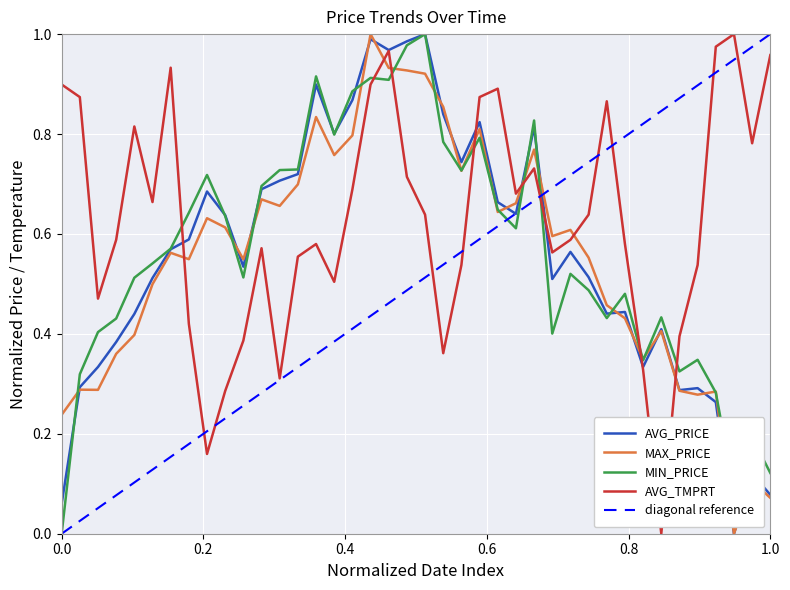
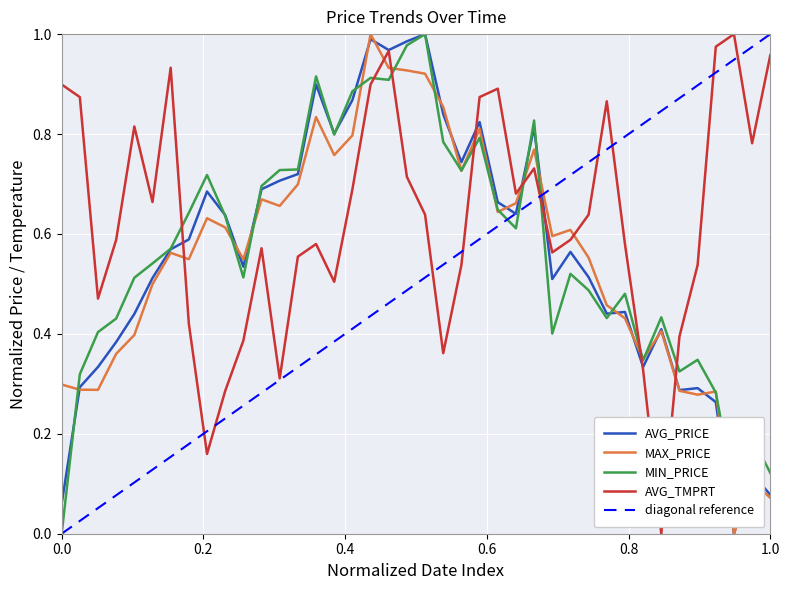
MAX_PRICE, 0.0: 0.24 -> 0.30
